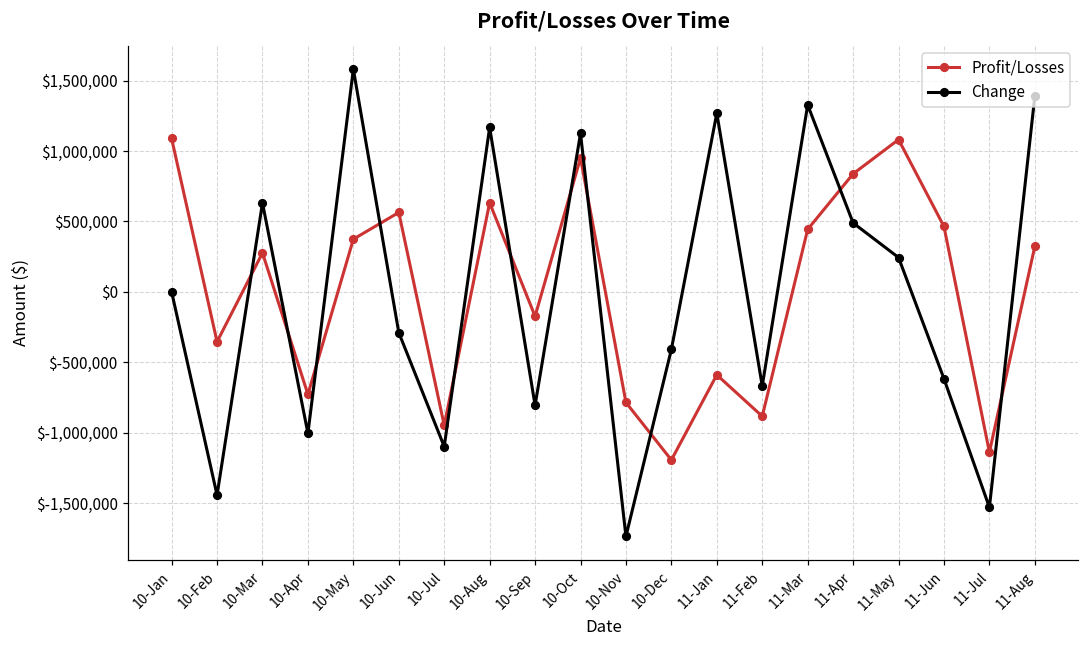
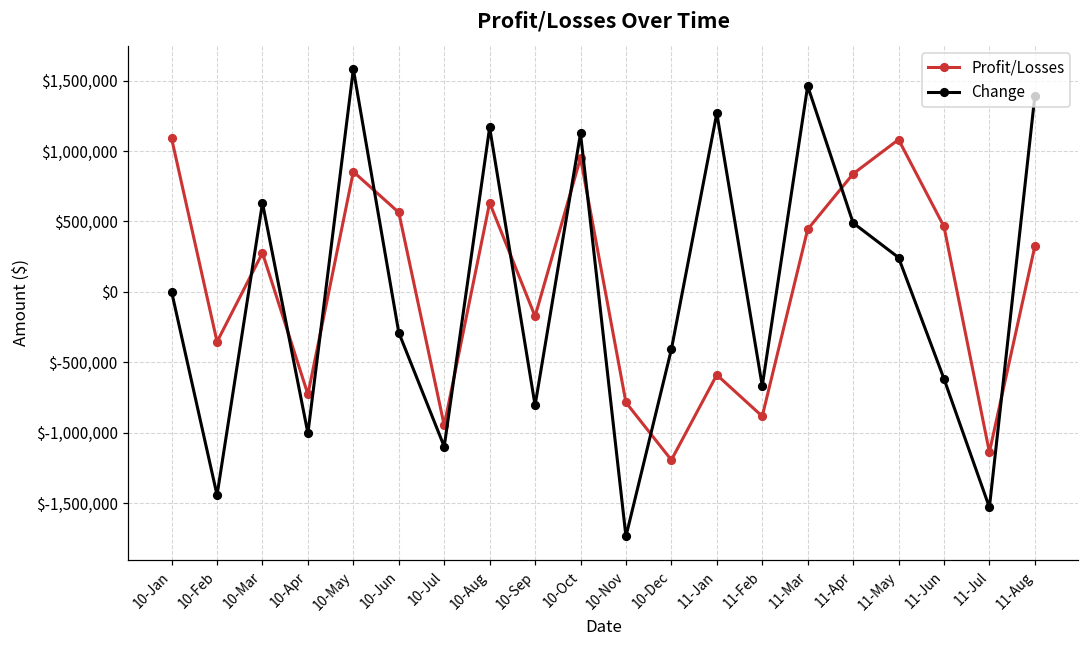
Profit/Losses, 10-May: $370,000 -> $850,000
Change, 11-Mar: $1,330,000 -> $1,460,000
